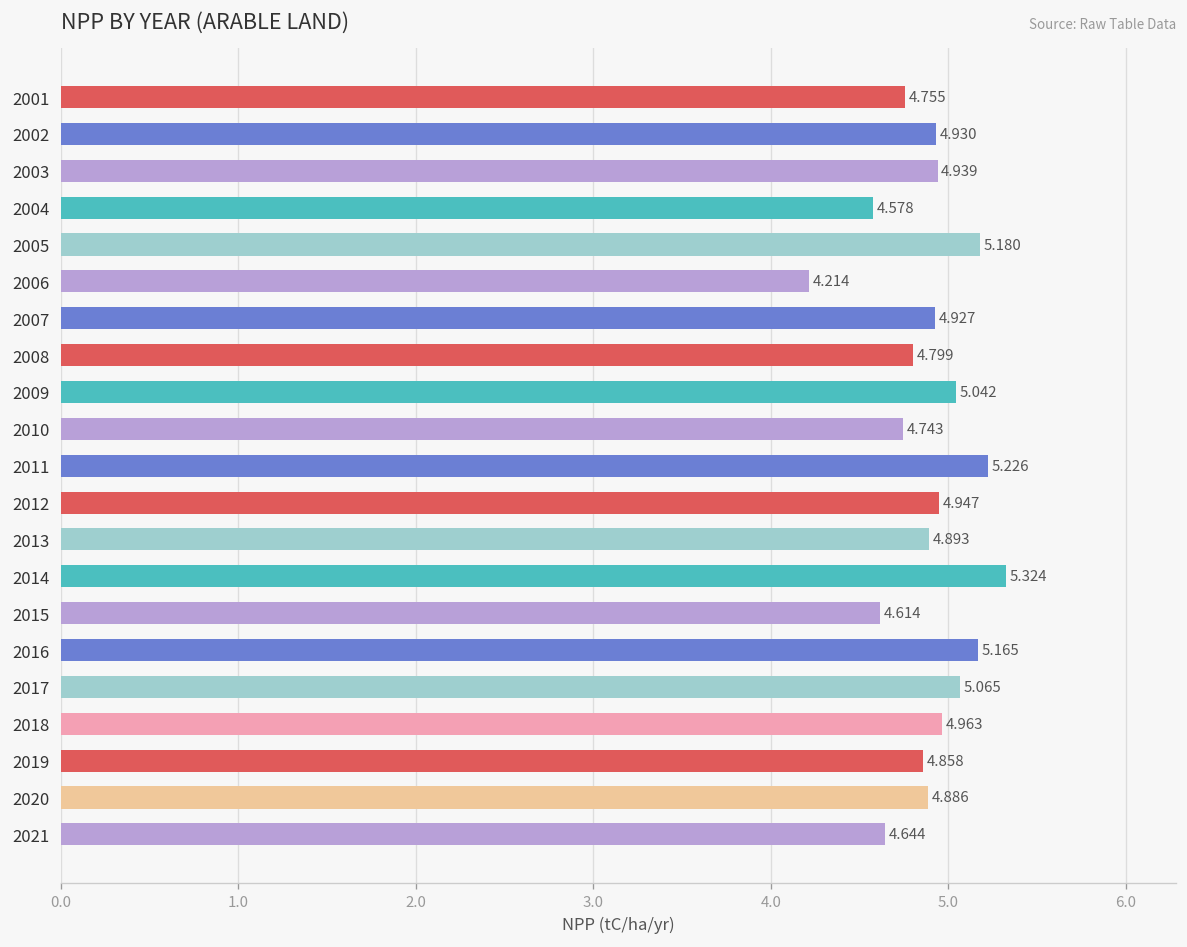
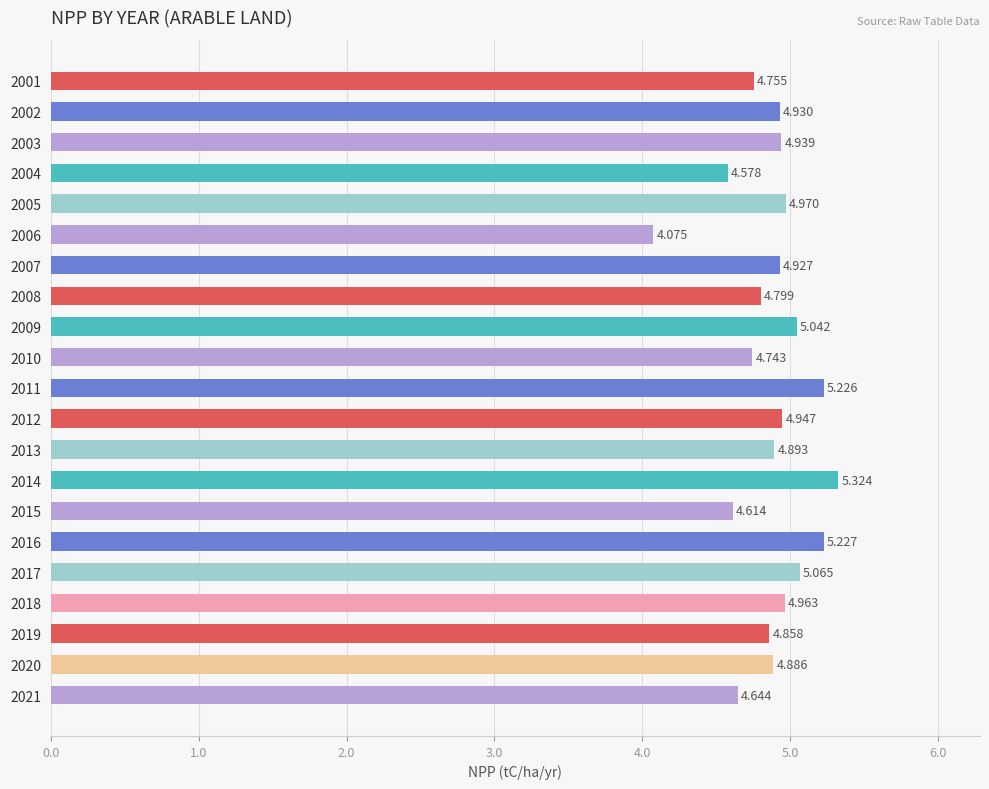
2005: 5.180 -> 4.970
2006: 4.214 -> 4.075
2016: 5.165 -> 5.227
